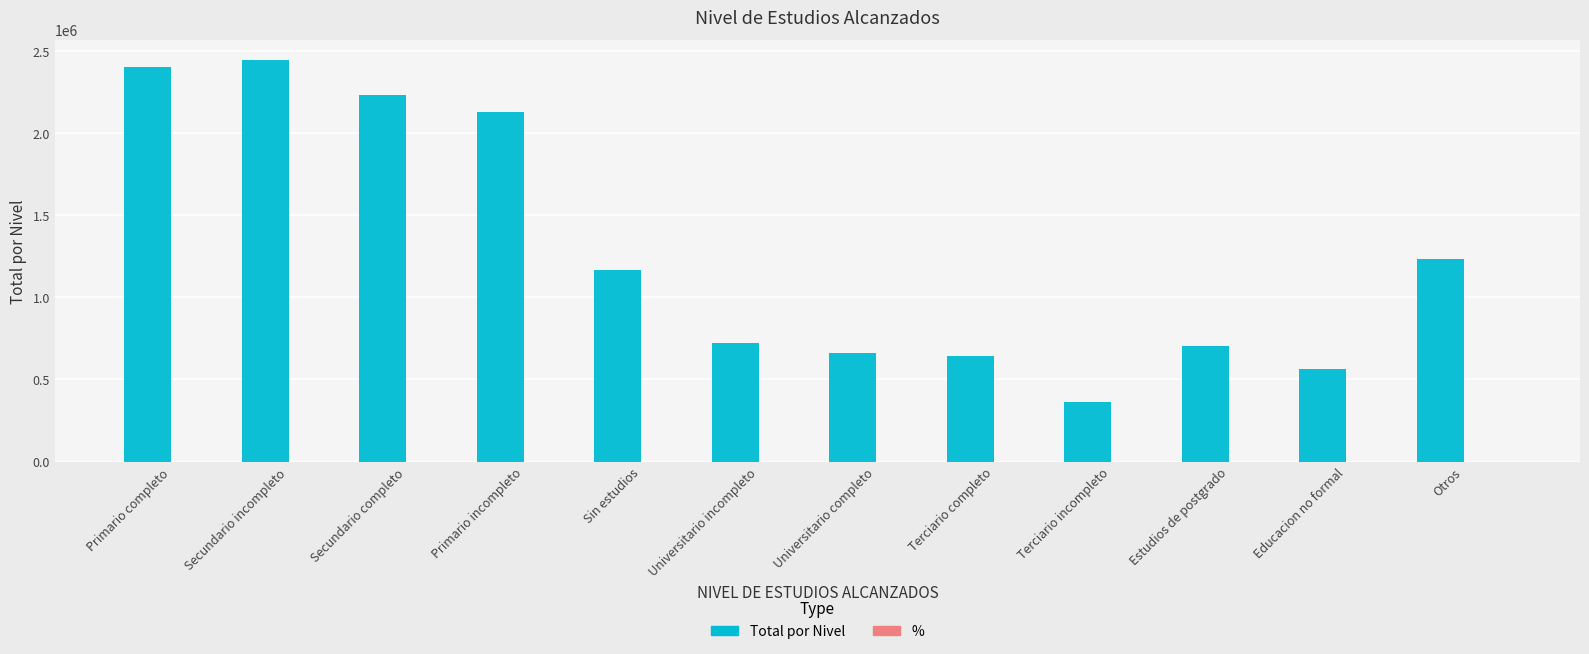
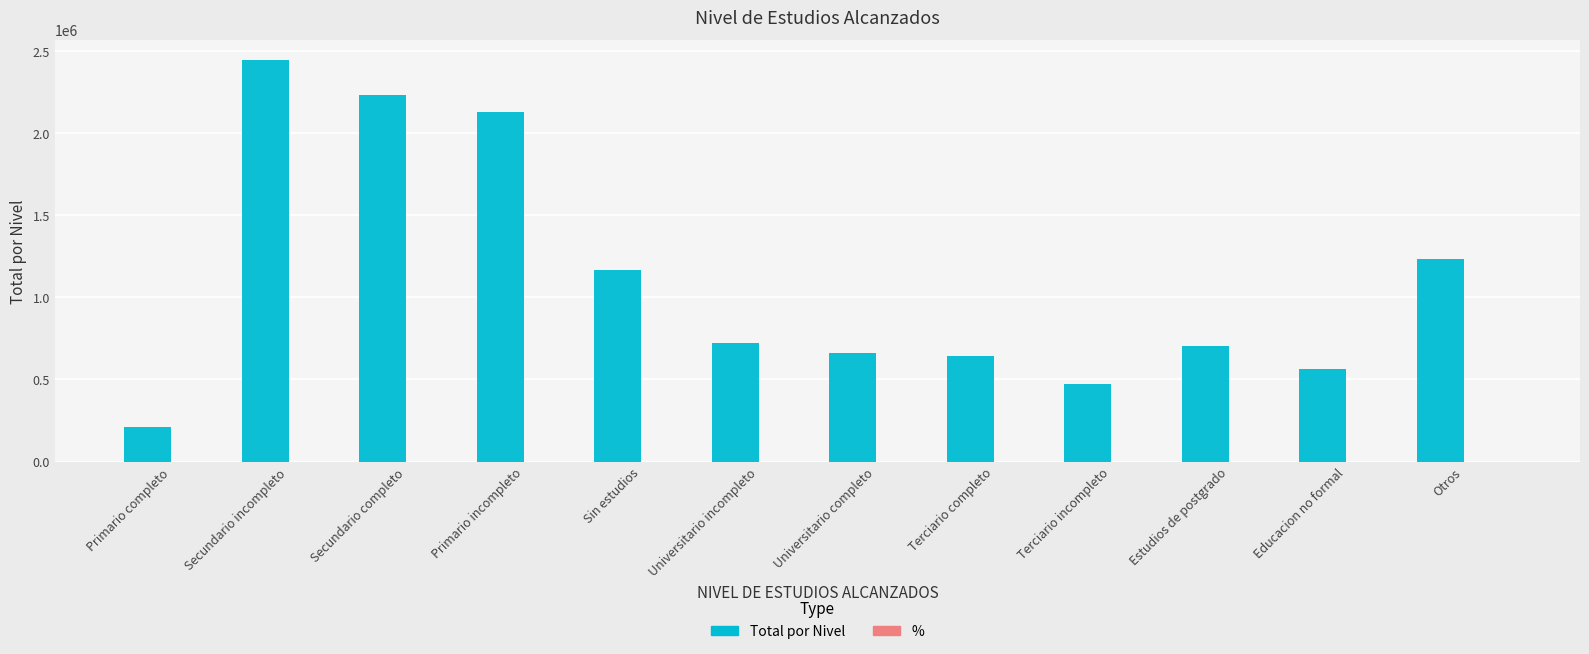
Total por Nivel, Primario completo: 2410000 -> 210000
Total por Nivel, Terciario incompleto: 360000 -> 470000
